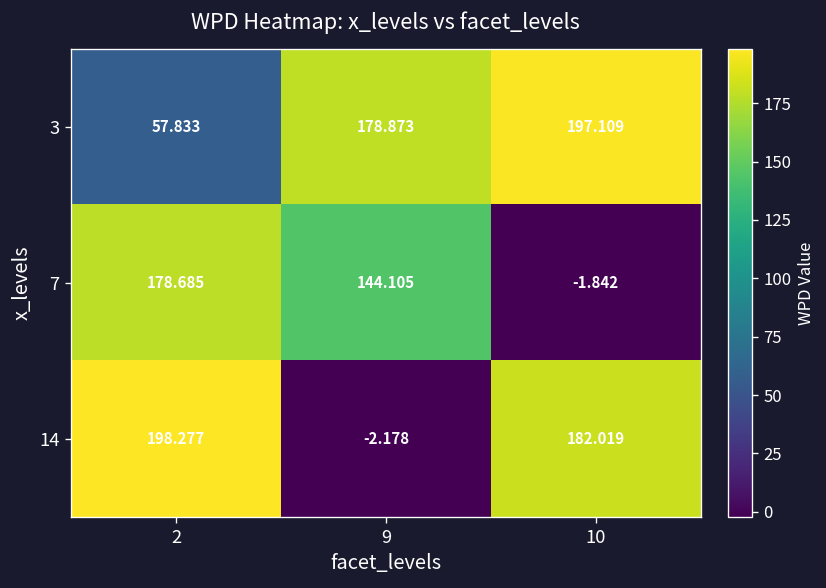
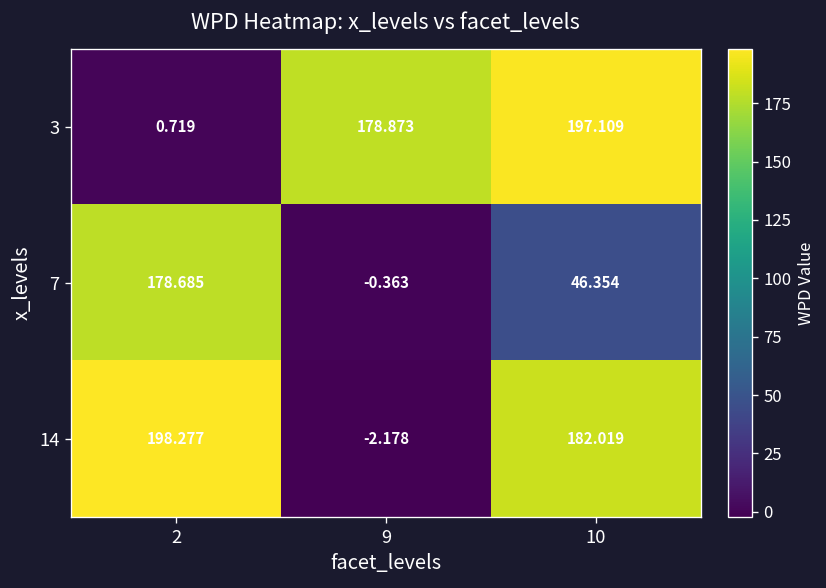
3, 2: 57.833 -> 0.719
7, 9: 144.105 -> -0.363
7, 10: -1.842 -> 46.354
